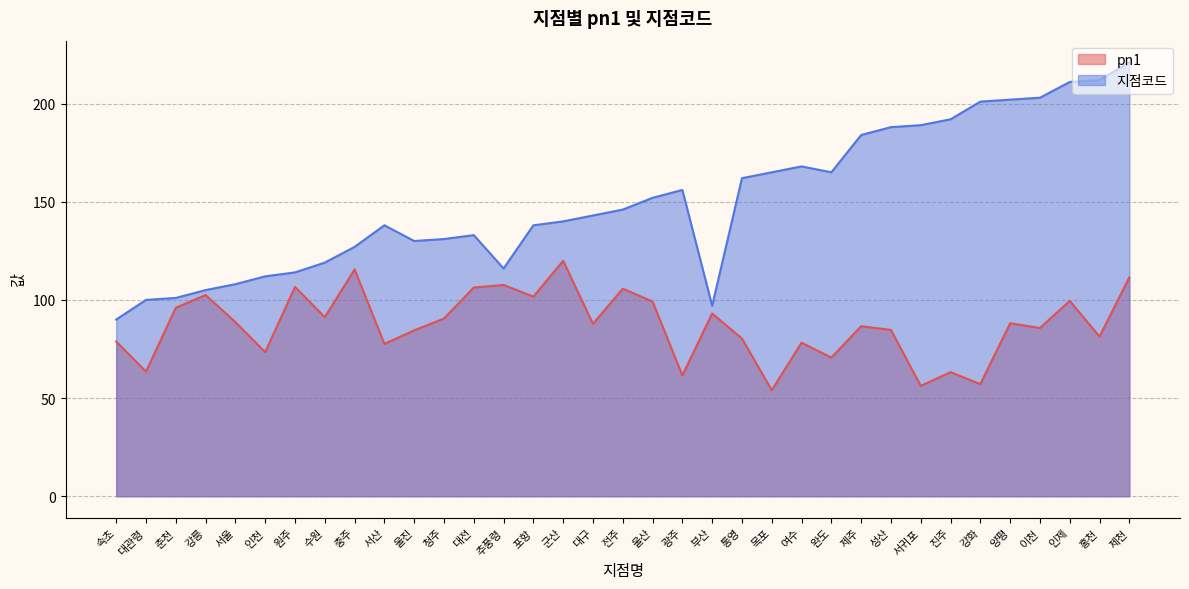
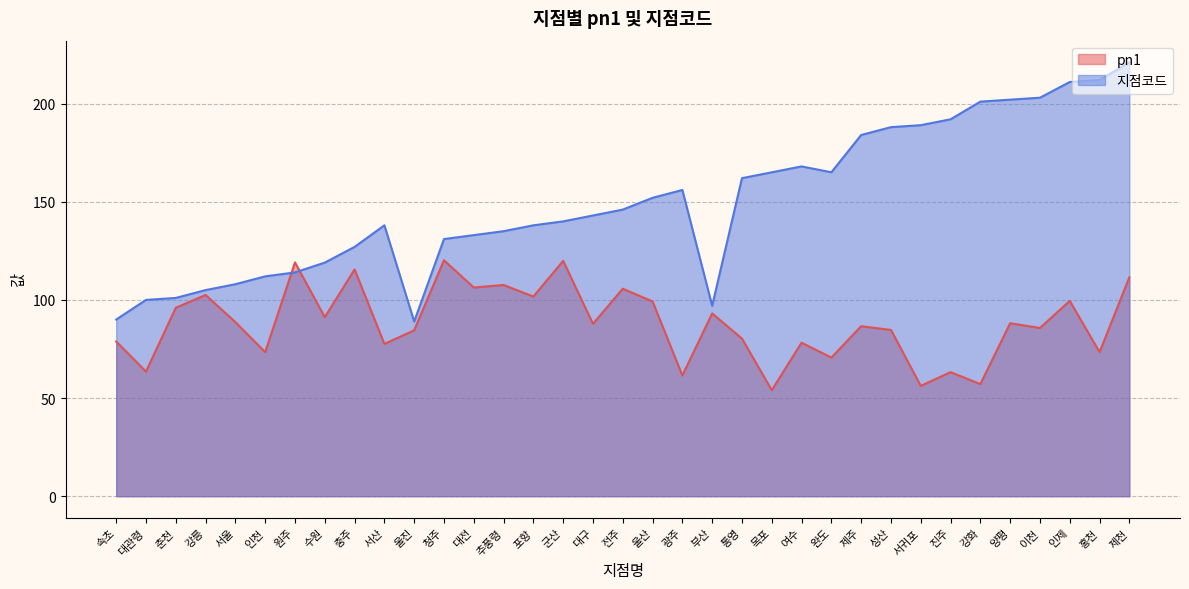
pn1, 원주: 107 -> 119
지점코드, 울진: 130 -> 89
pn1, 청주: 91 -> 120
지점코드, 추풍령: 116 -> 135
pn1, 홍천: 81 -> 73
